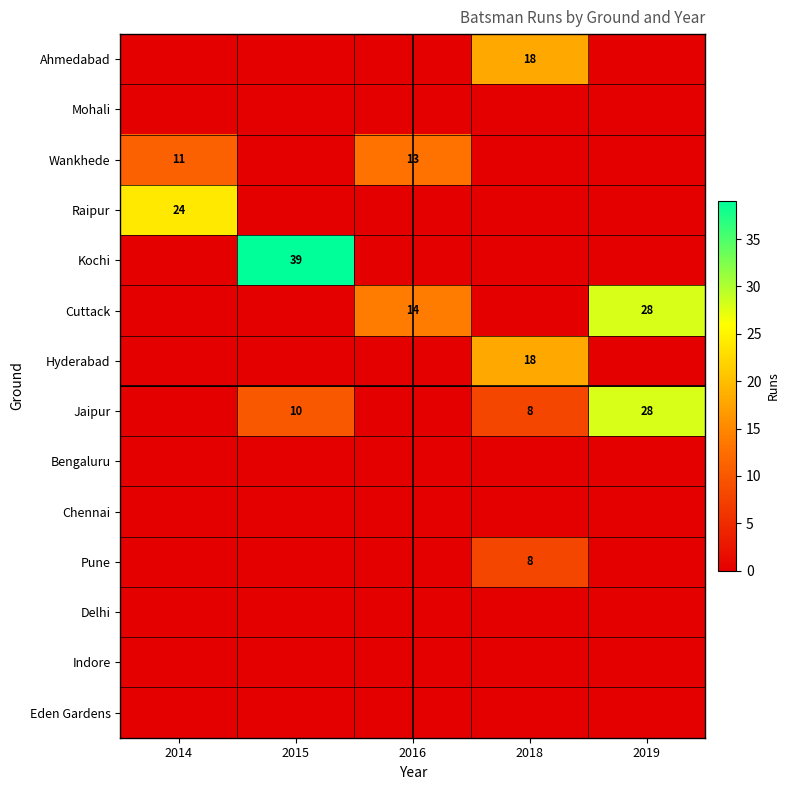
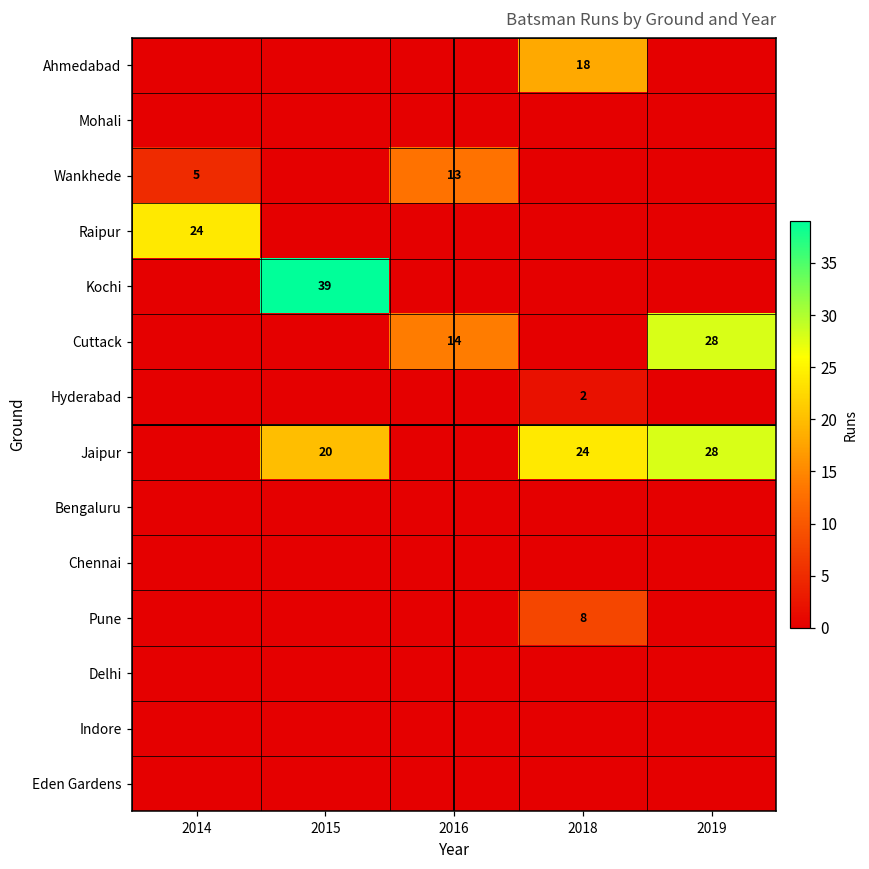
Wankhede, 2014: 11 -> 5
Hyderabad, 2018: 18 -> 2
Jaipur, 2015: 10 -> 20
Jaipur, 2018: 8 -> 24
